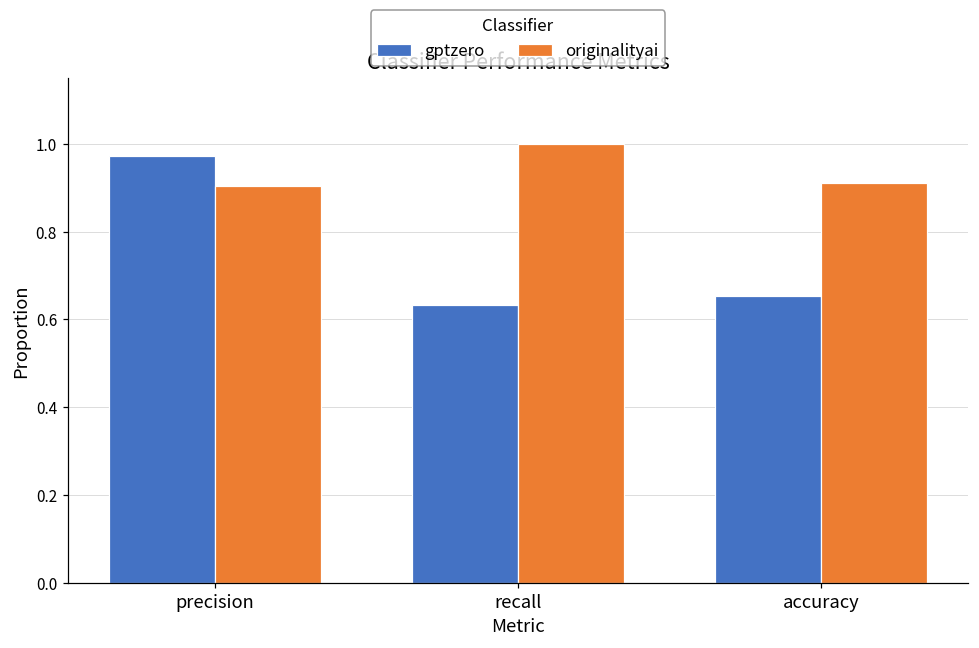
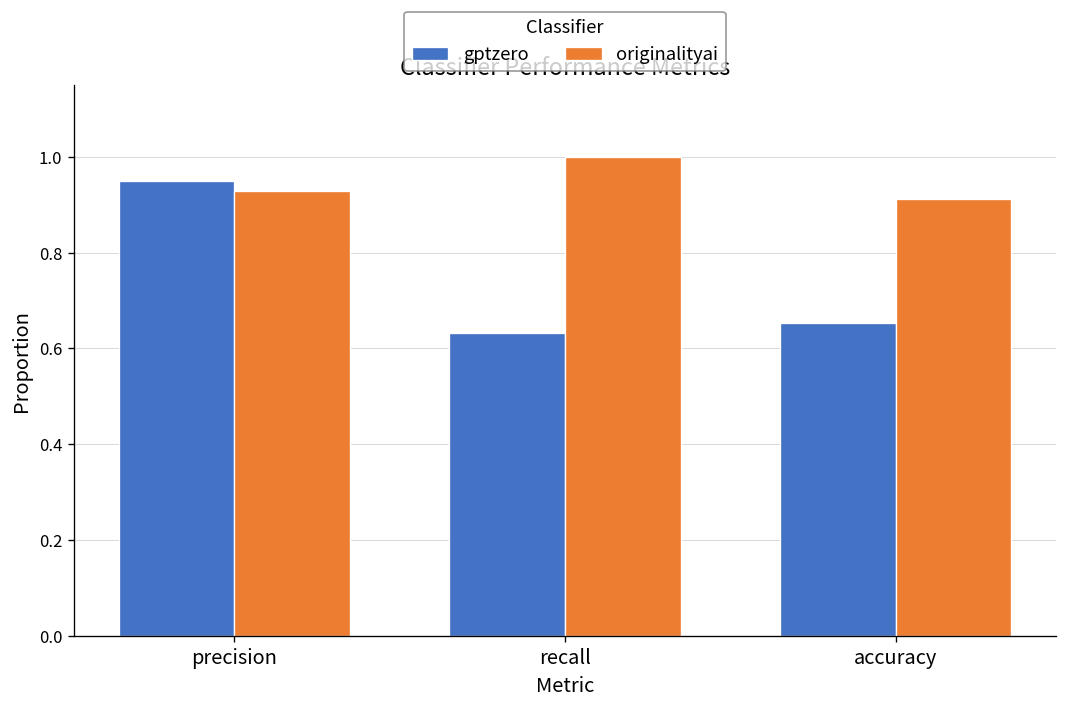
gptzero, precision: 0.97 -> 0.95
originalityai, precision: 0.90 -> 0.93
